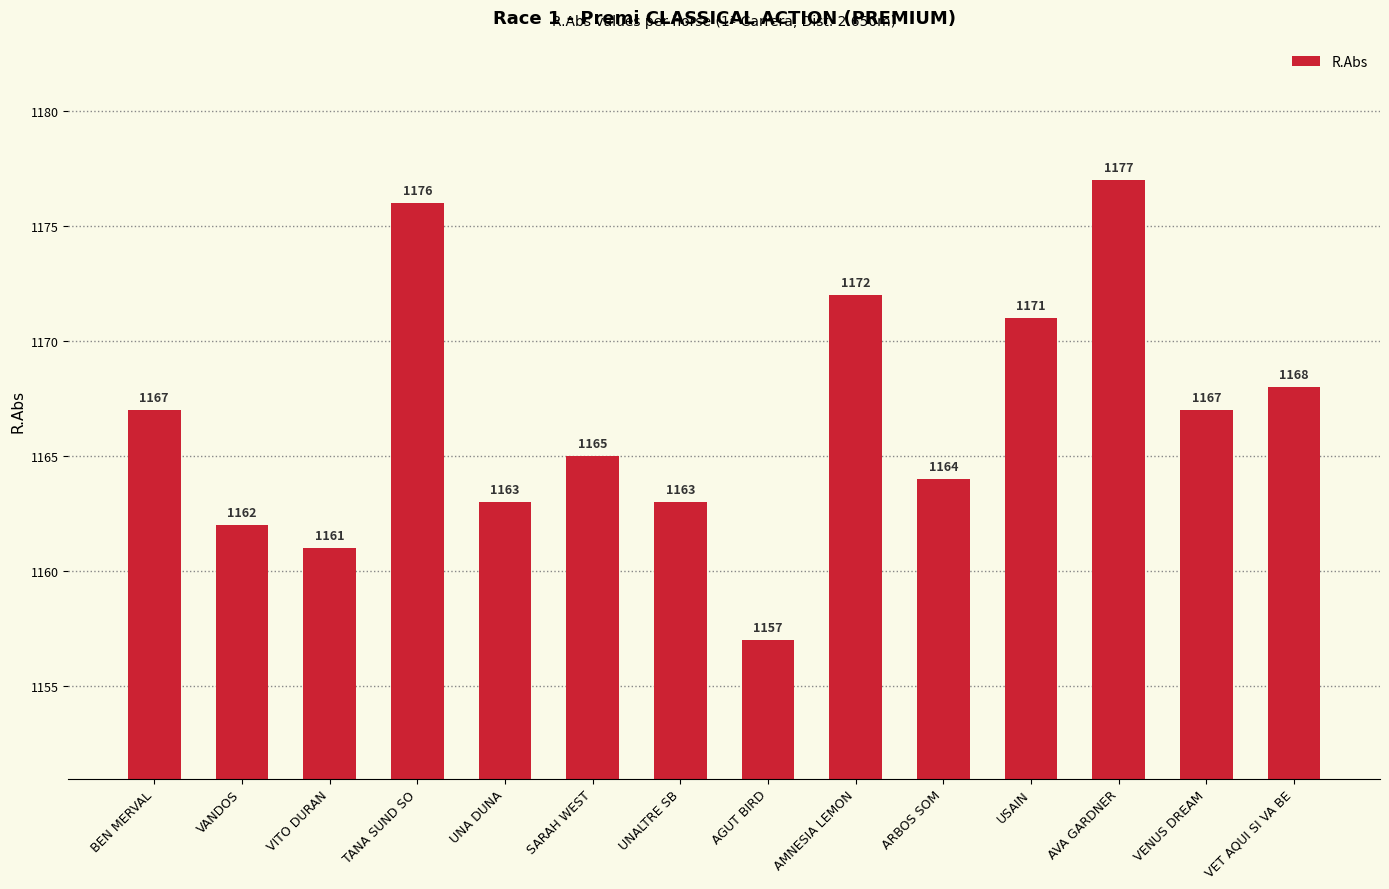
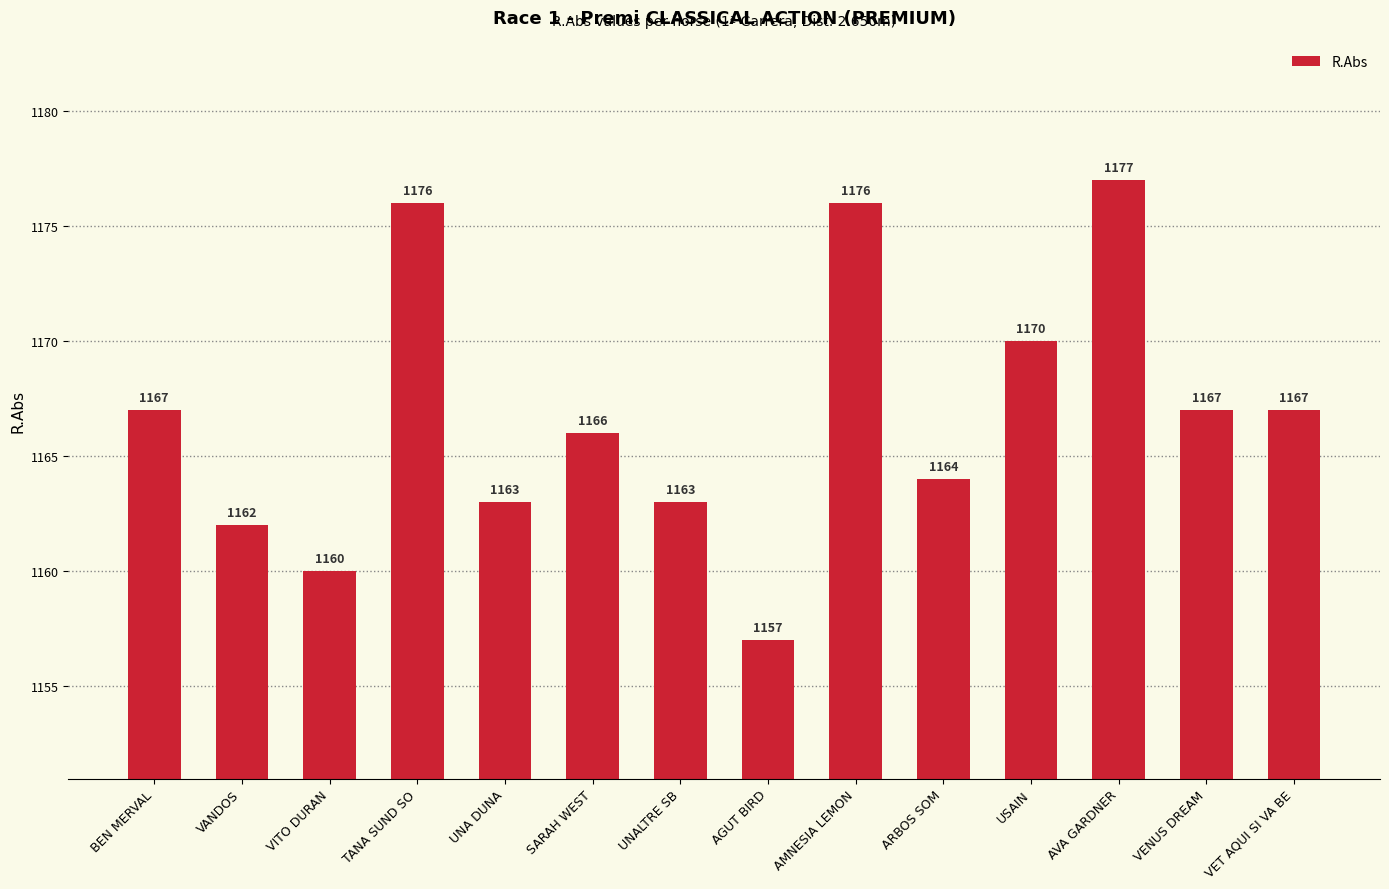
VITO DURAN: 1161 -> 1160
SARAH WEST: 1165 -> 1166
AMNESIA LEMON: 1172 -> 1176
USAIN: 1171 -> 1170
VET AQUI SI VA BE: 1168 -> 1167
